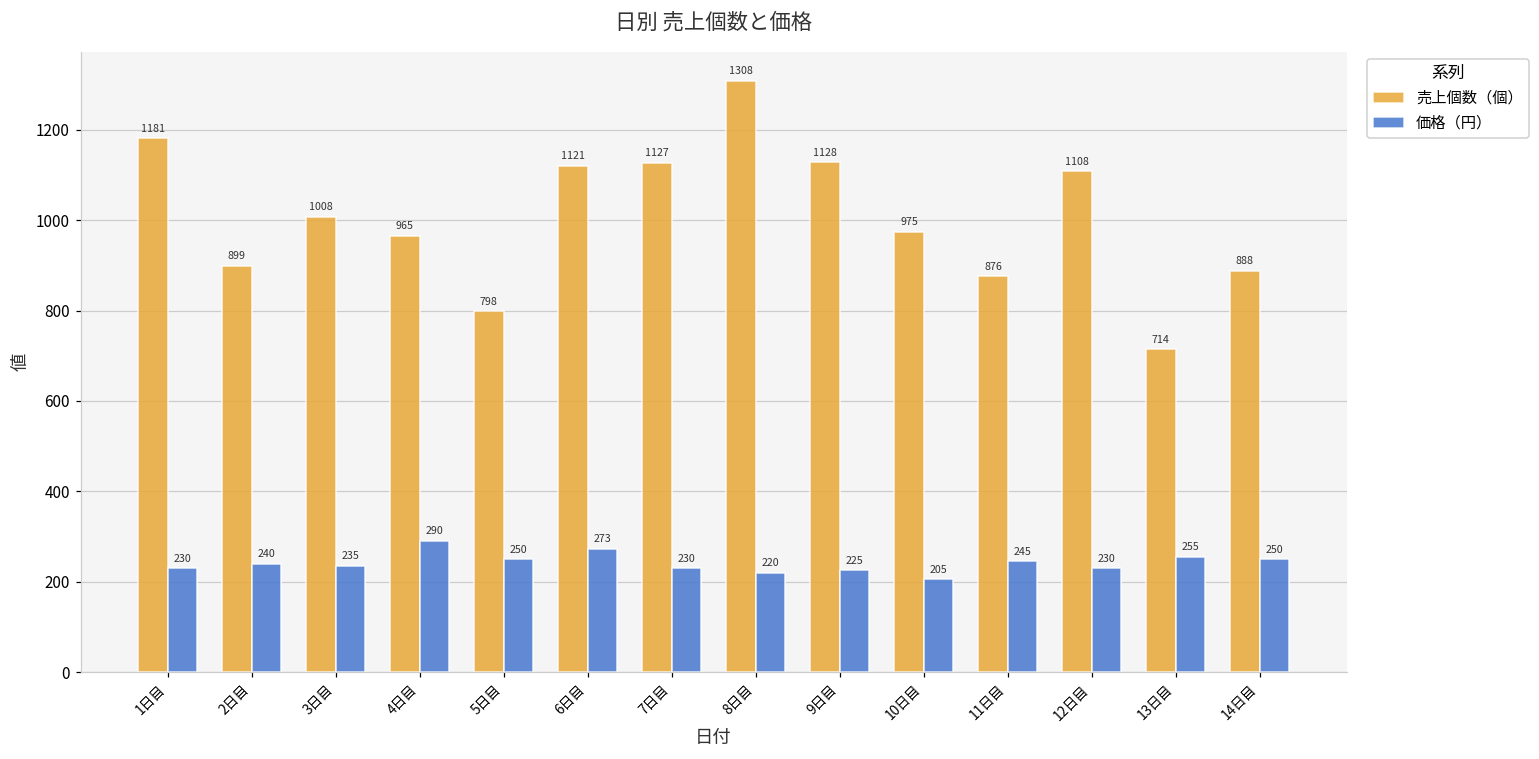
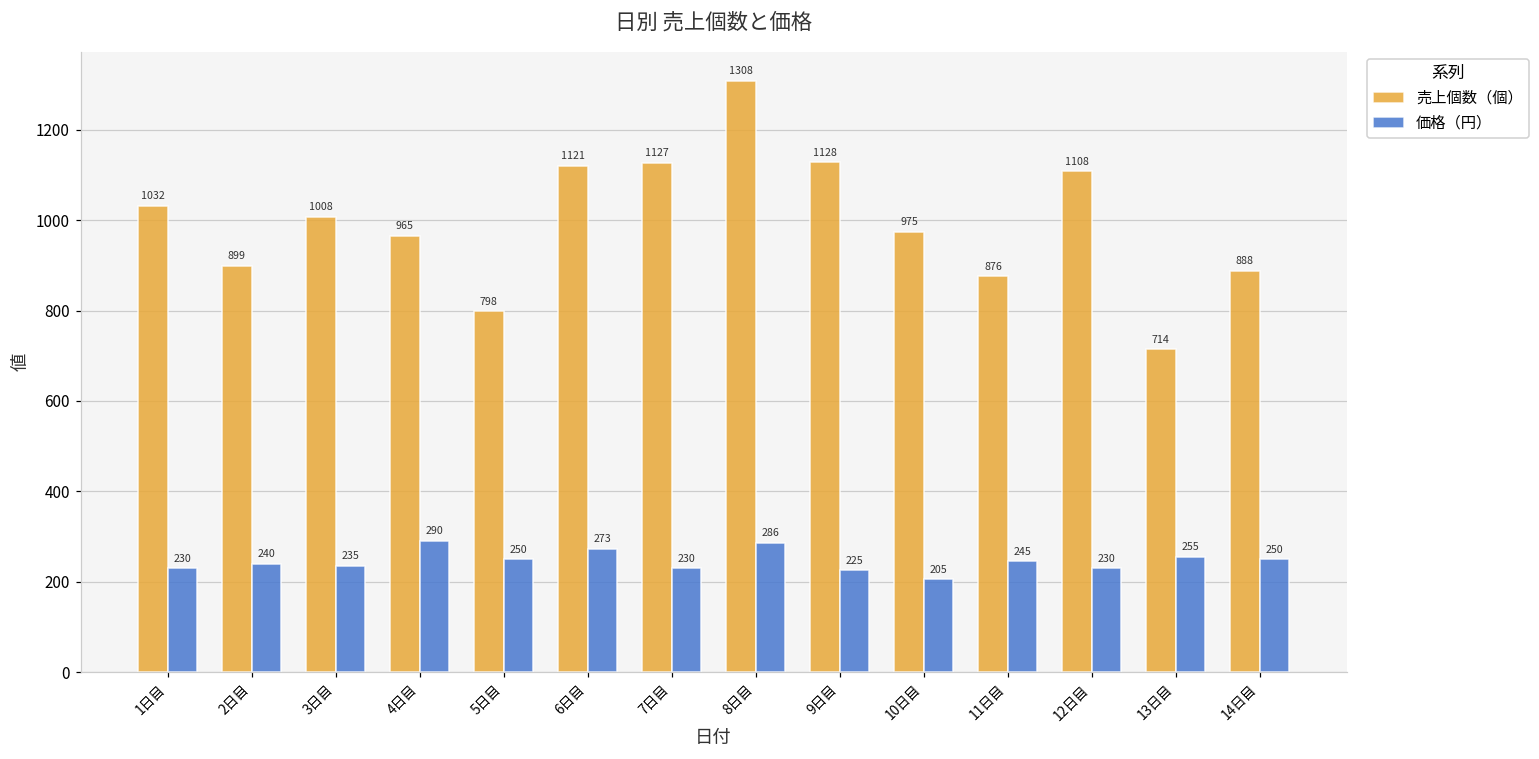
売上個数（個）, 1日目: 1181 -> 1032
価格（円）, 8日目: 220 -> 286
